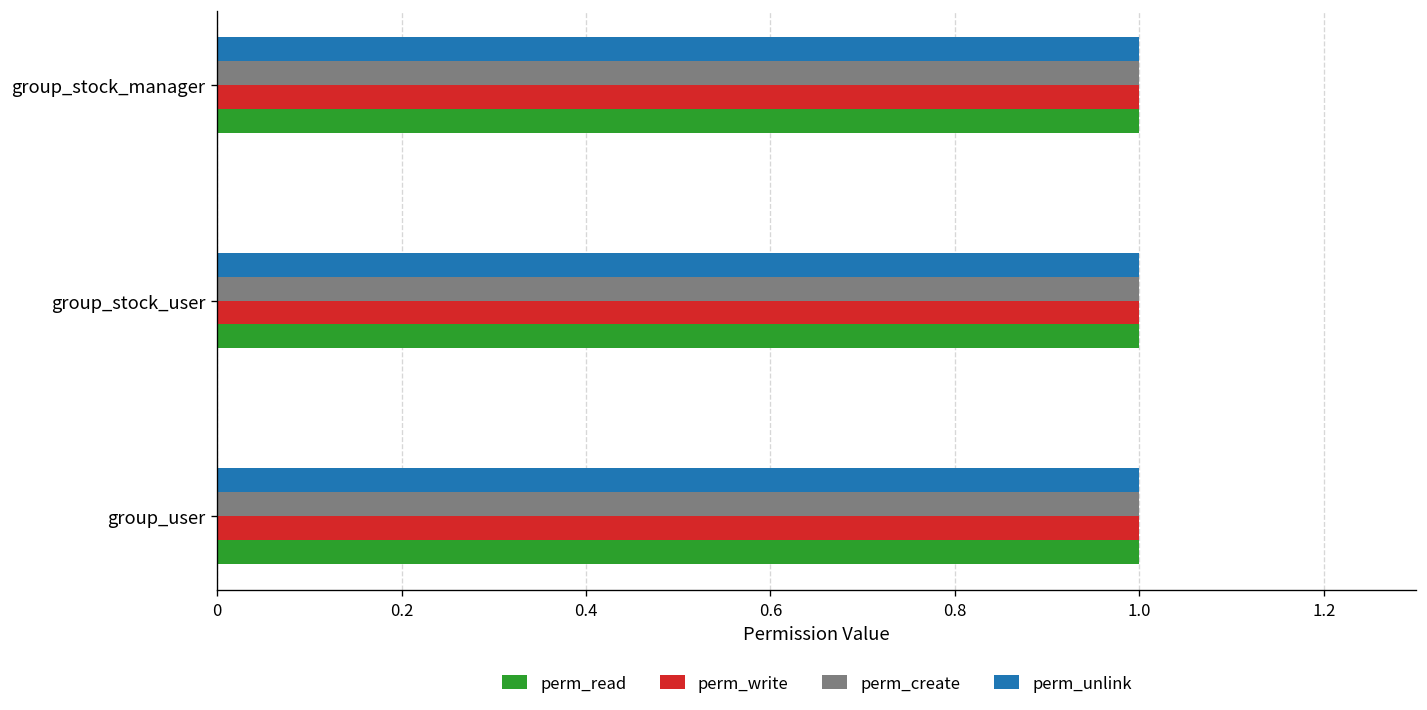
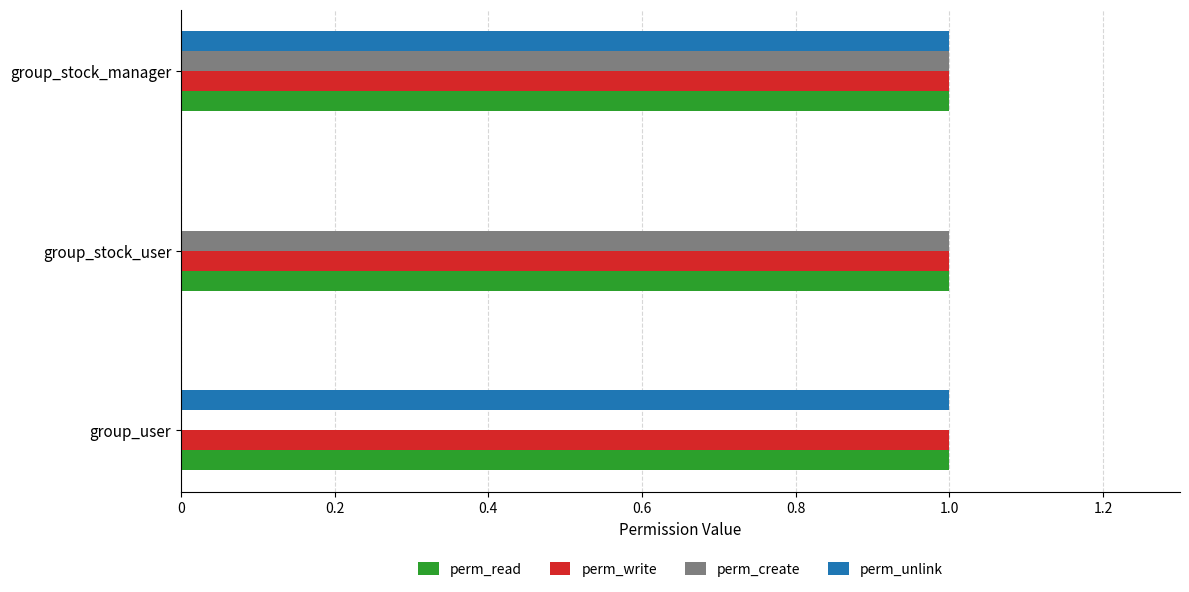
perm_unlink, group_stock_user: 1 -> 0
perm_create, group_user: 1 -> 0
